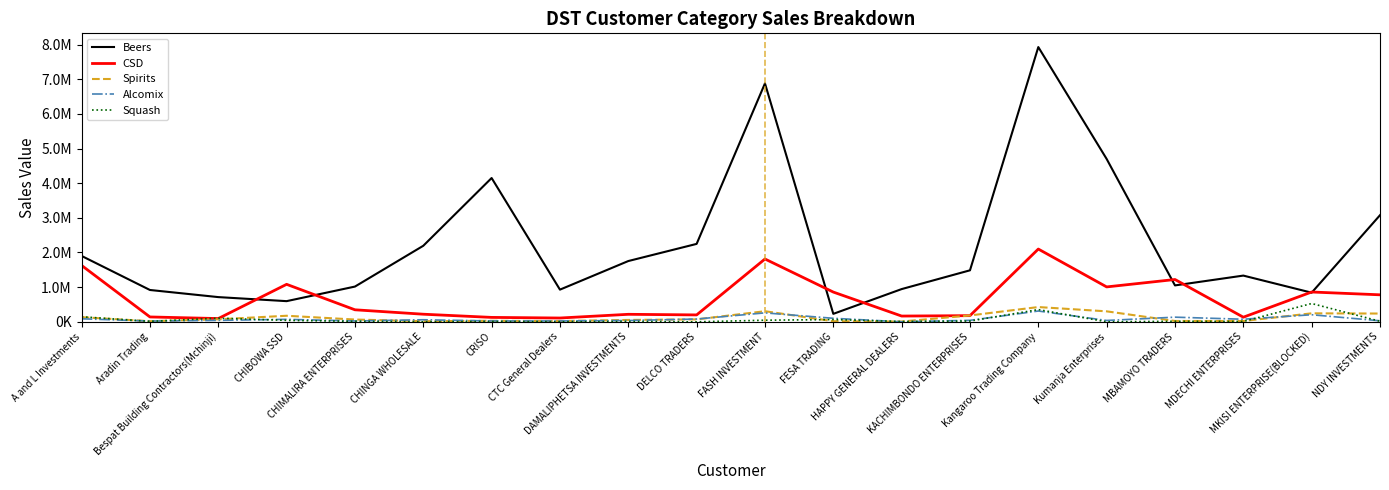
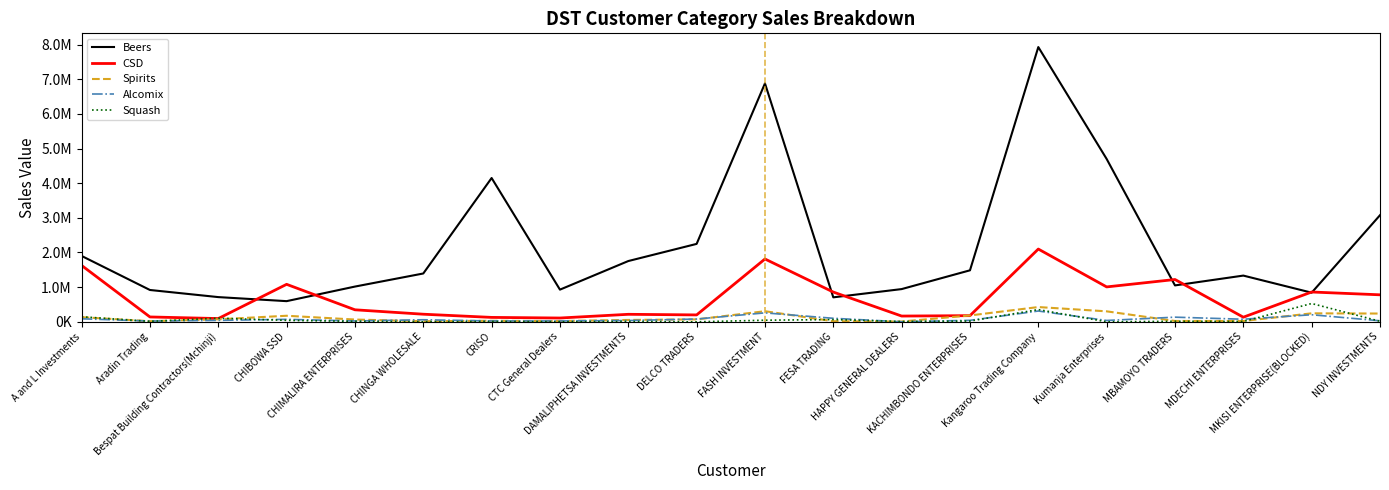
Beers, CHINGA WHOLESALE: 2200000 -> 1400000
Beers, FESA TRADING: 200000 -> 700000
